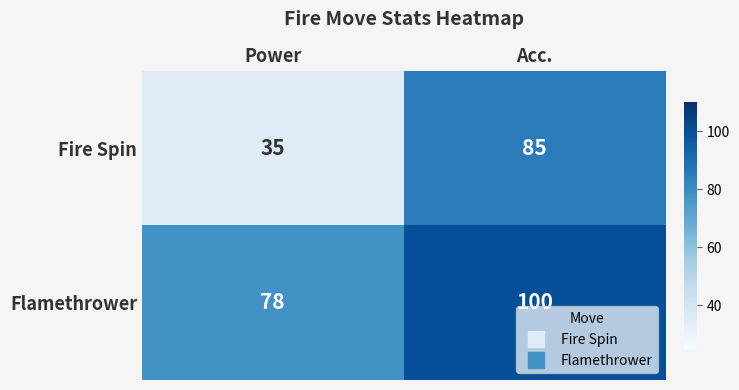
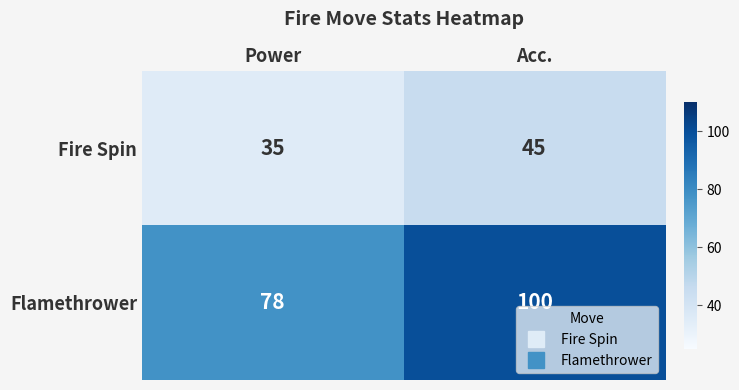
Fire Spin, Acc.: 85 -> 45
